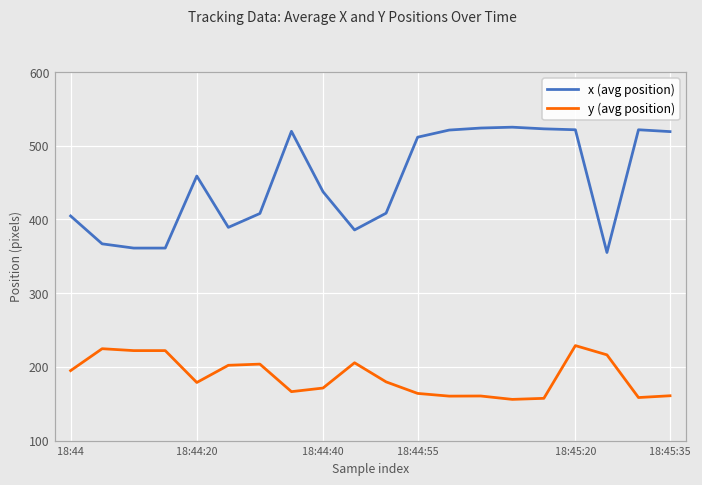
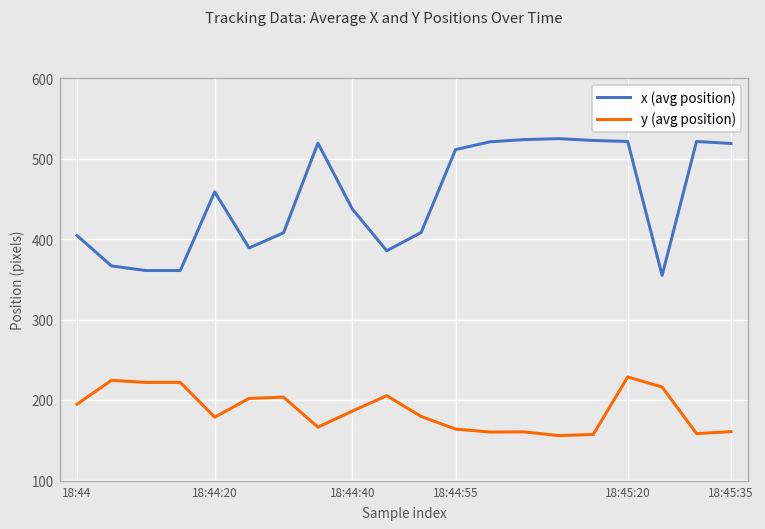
y (avg position), 18:44:40: 170 -> 190
